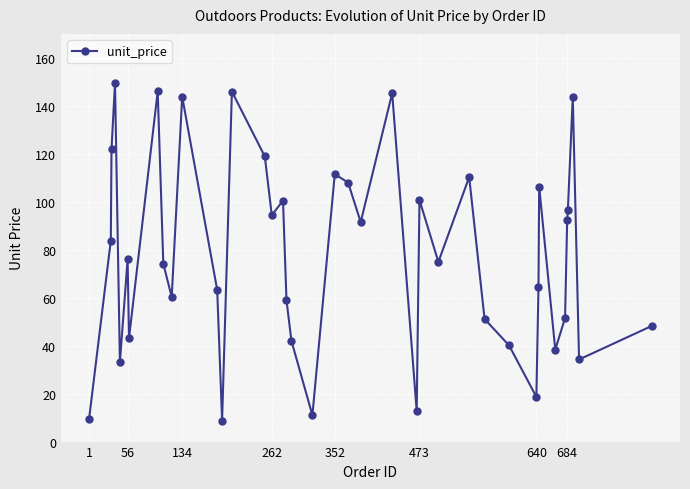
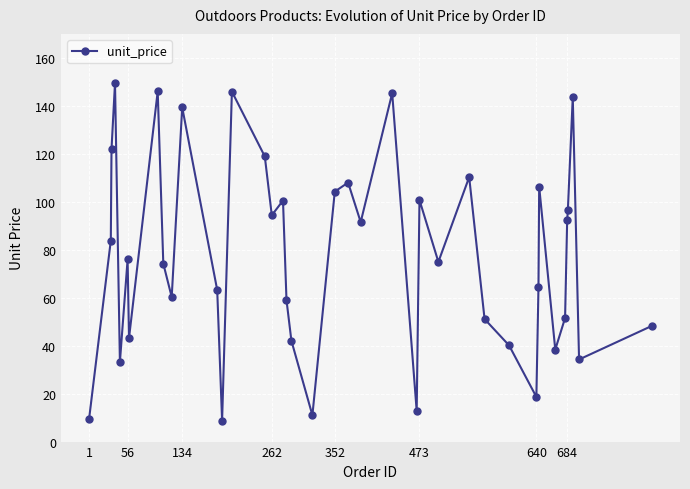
134: 144 -> 139
352: 112 -> 104
